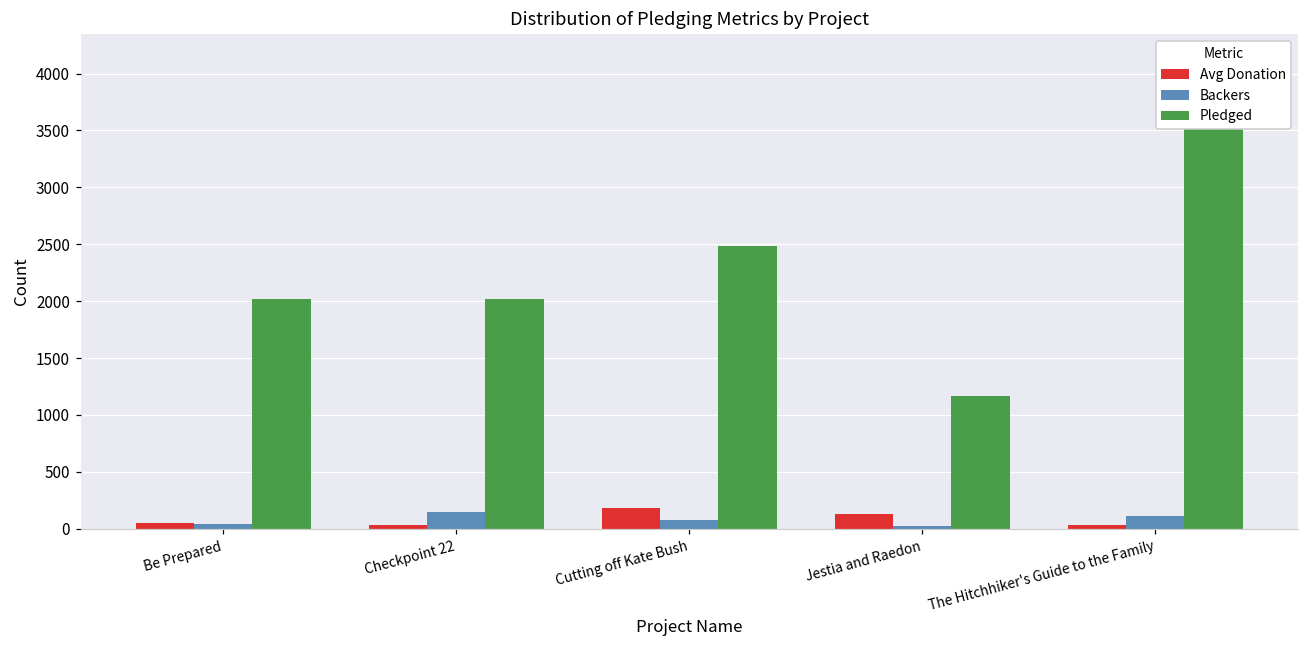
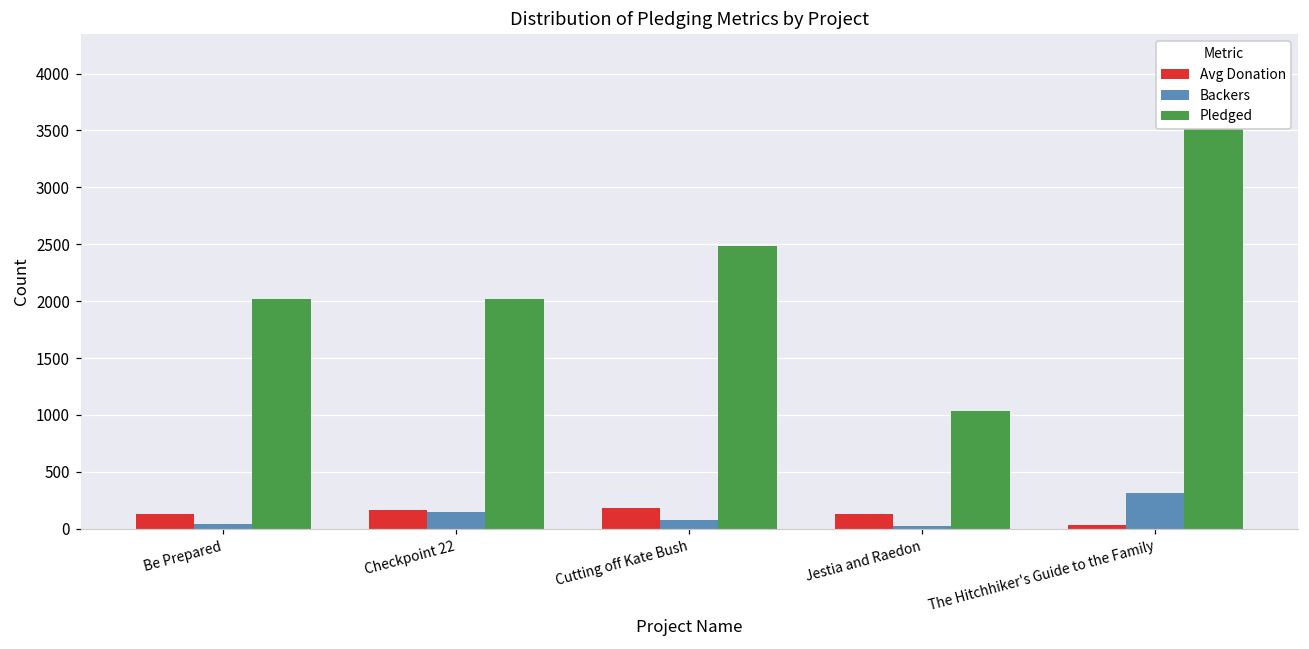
Avg Donation, Be Prepared: 50 -> 130
Avg Donation, Checkpoint 22: 40 -> 160
Pledged, Jestia and Raedon: 1170 -> 1030
Backers, The Hitchhiker's Guide to the Family: 110 -> 320
